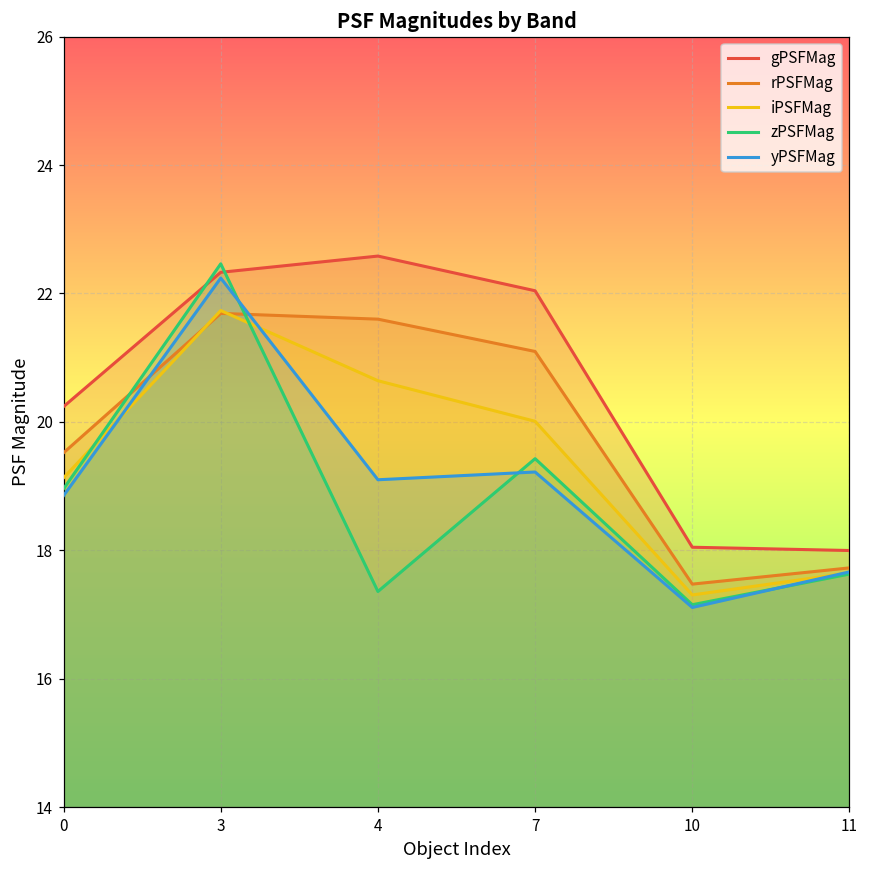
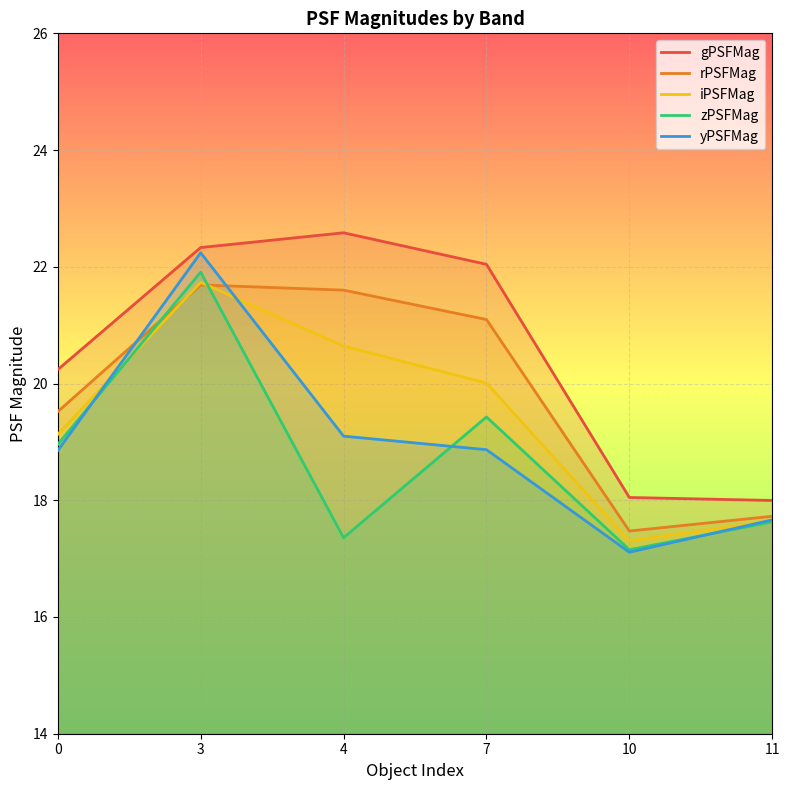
zPSFMag, 3: 22.5 -> 21.9
yPSFMag, 7: 19.2 -> 18.9
